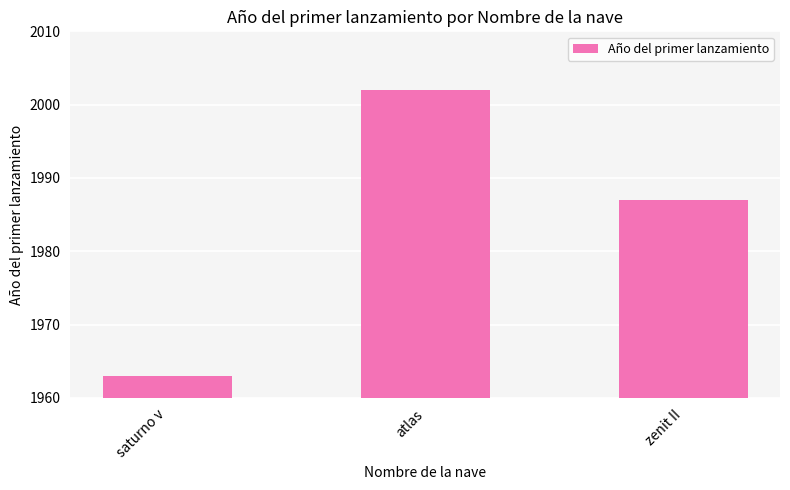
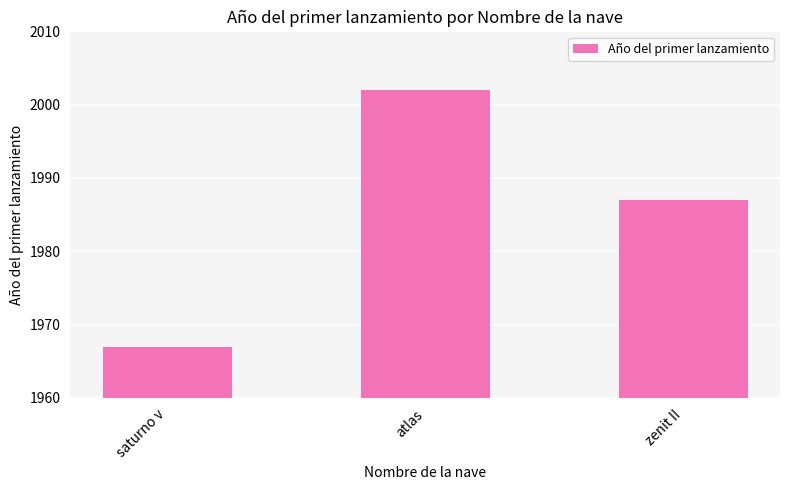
saturno v: 1963 -> 1967
